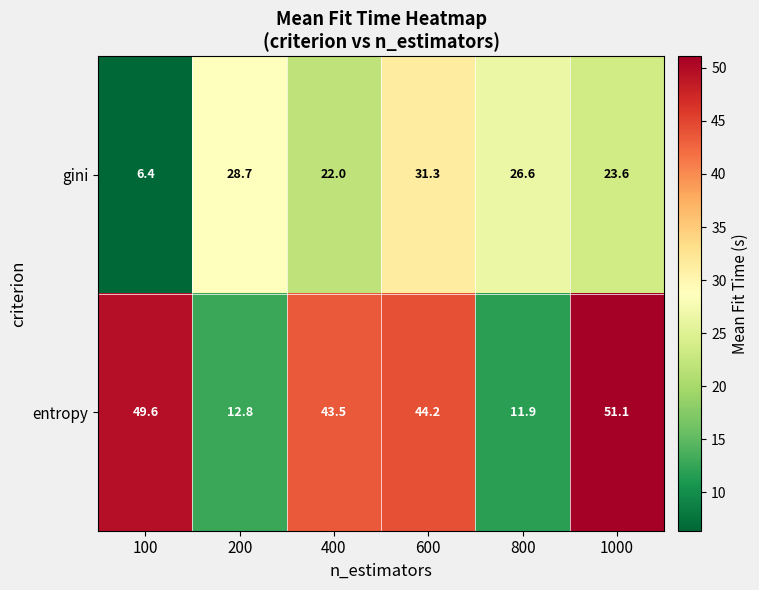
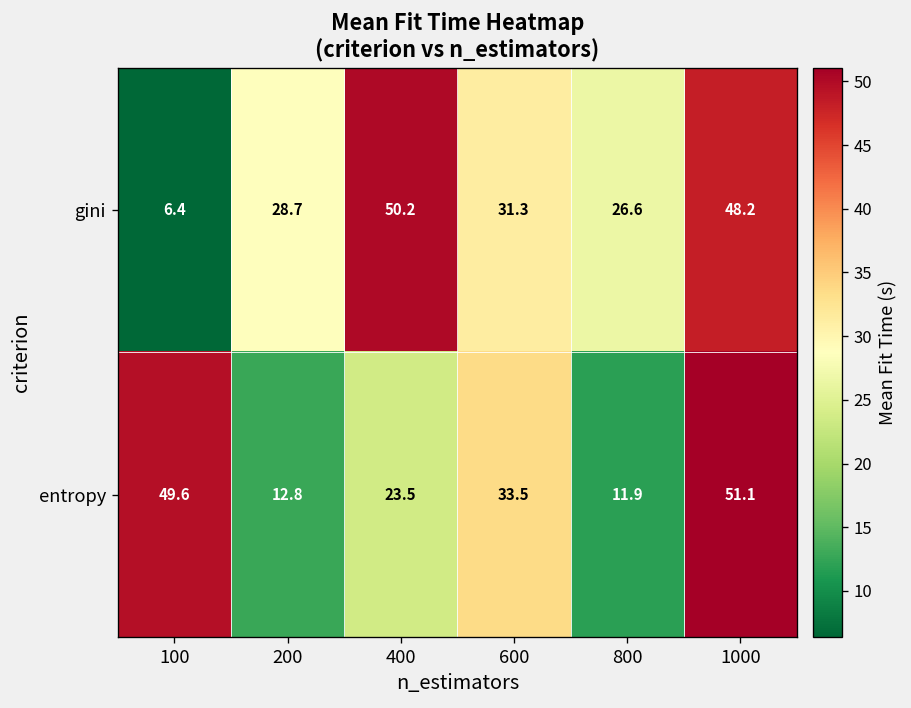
gini, 400: 22.0 -> 50.2
gini, 1000: 23.6 -> 48.2
entropy, 400: 43.5 -> 23.5
entropy, 600: 44.2 -> 33.5
